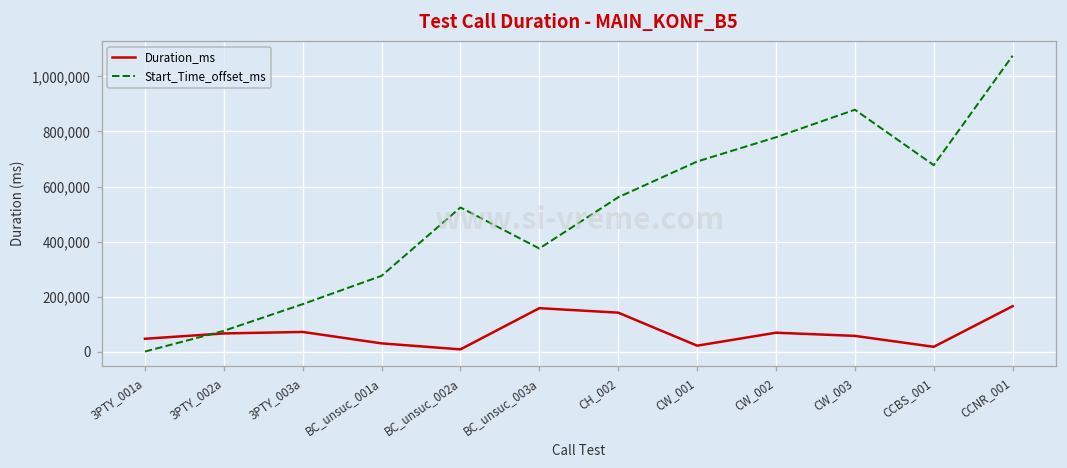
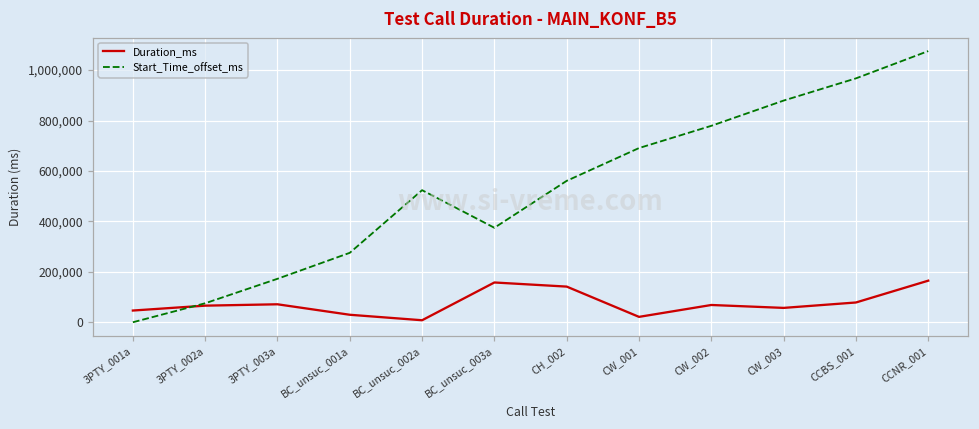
Duration_ms, CCBS_001: 20,000 -> 80,000
Start_Time_offset_ms, CCBS_001: 680,000 -> 970,000
